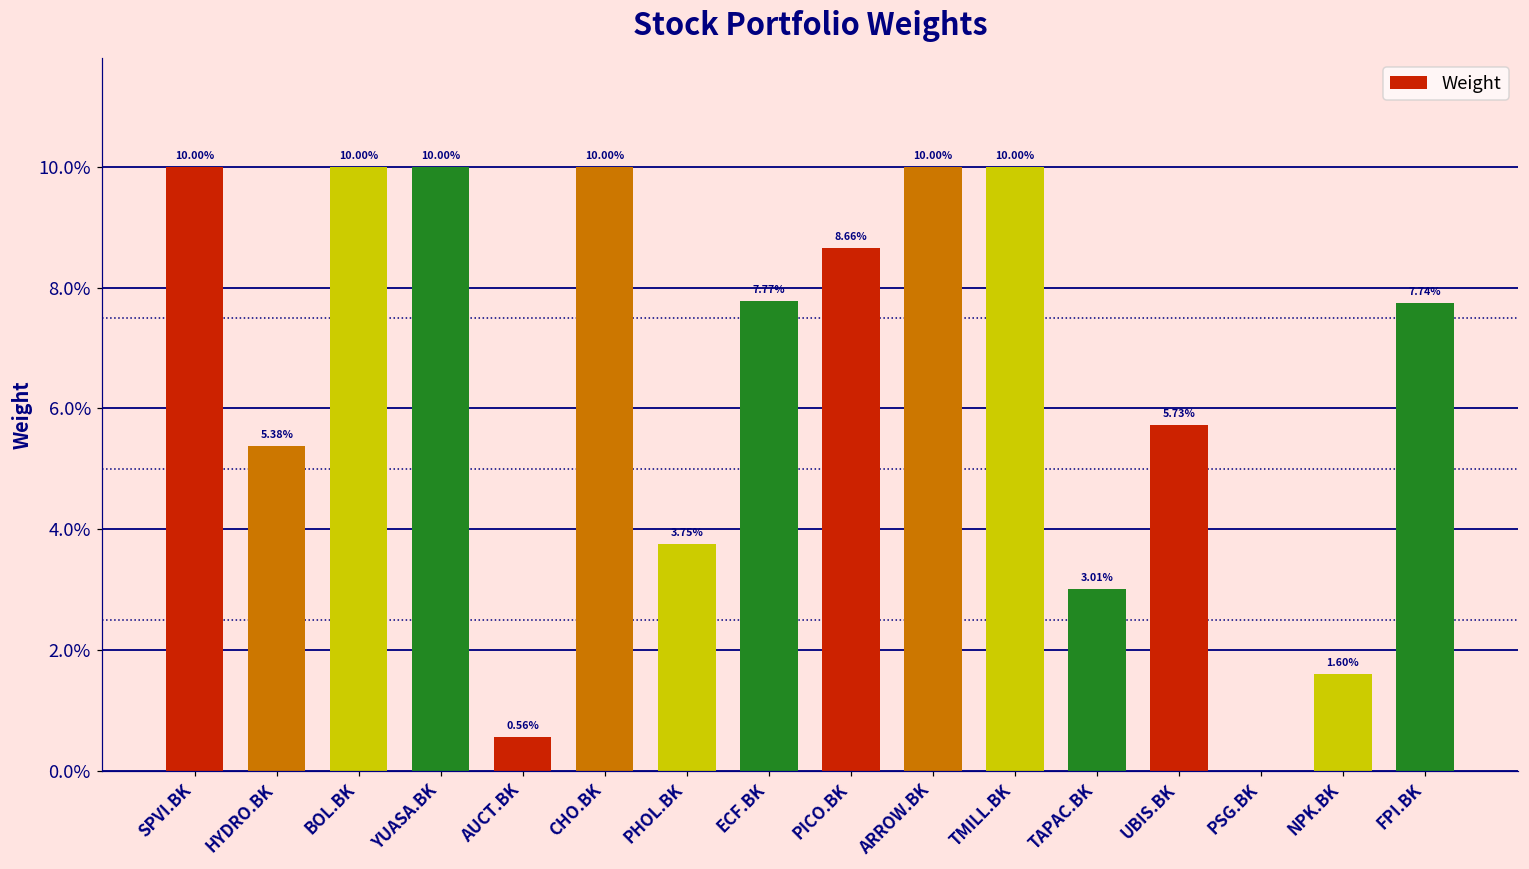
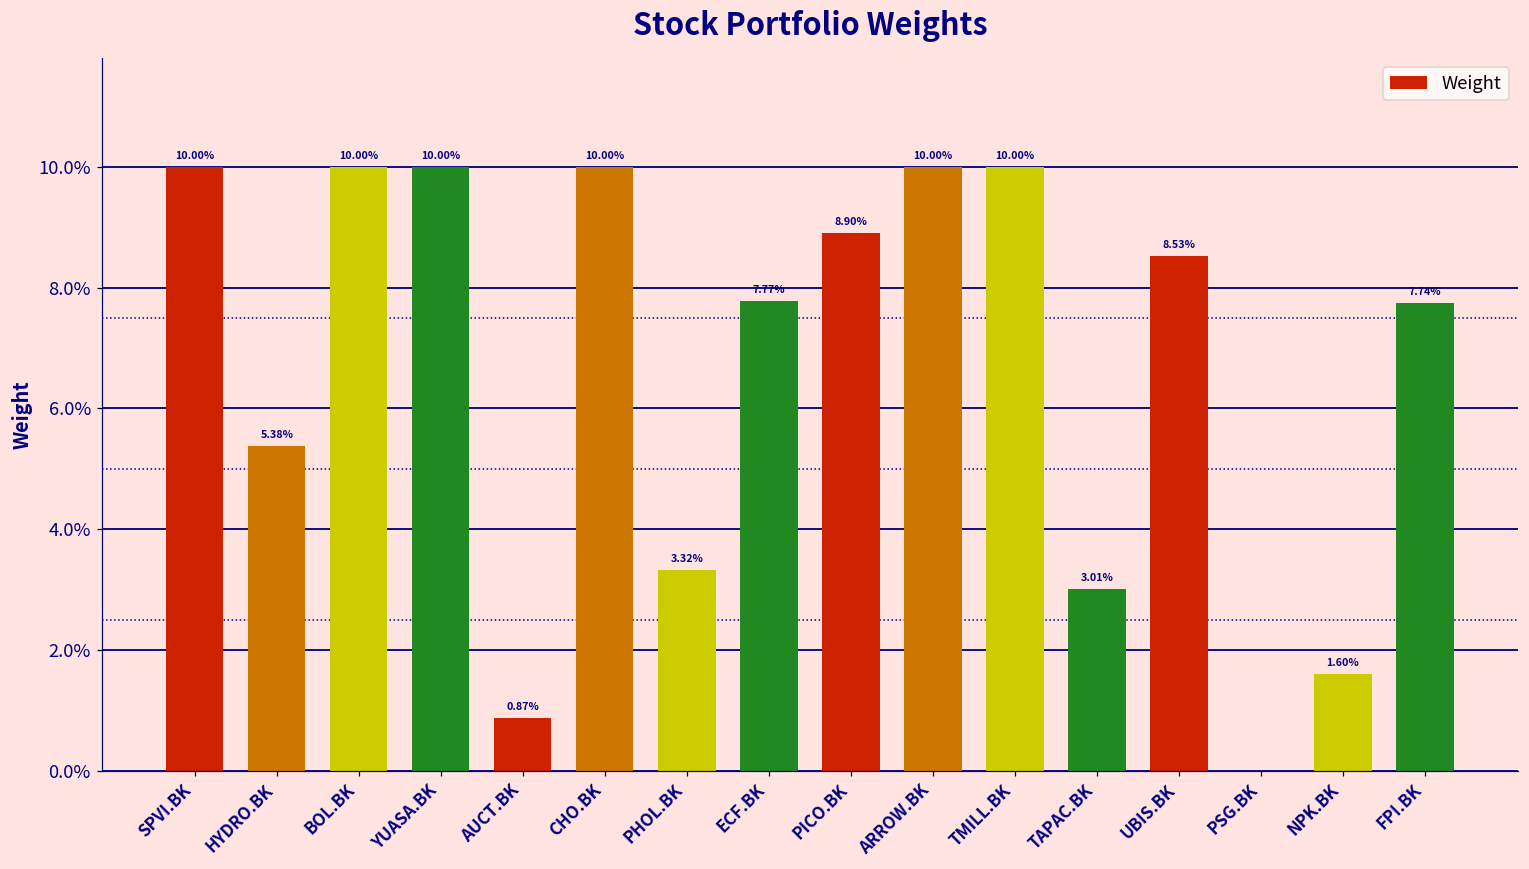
AUCT.BK: 0.56% -> 0.87%
PHOL.BK: 3.75% -> 3.32%
PICO.BK: 8.66% -> 8.90%
UBIS.BK: 5.73% -> 8.53%
